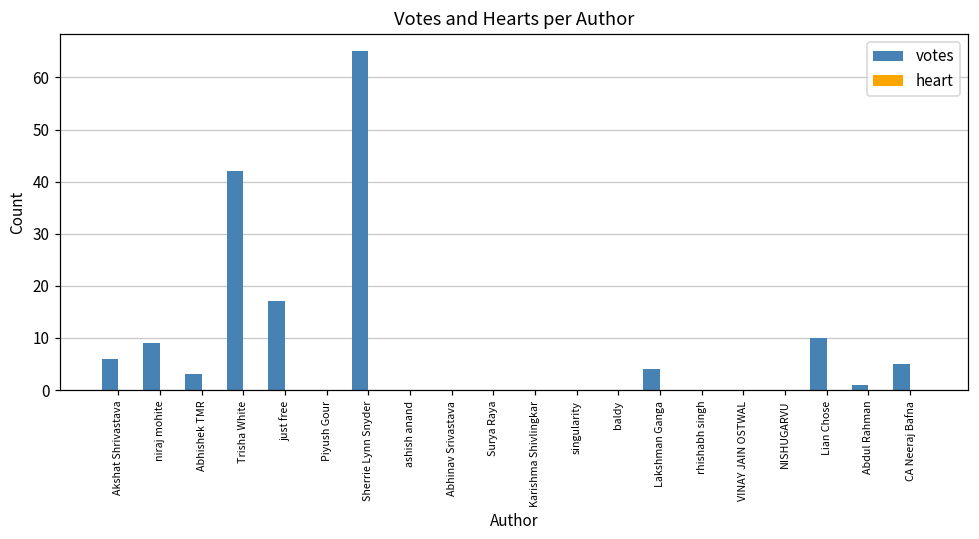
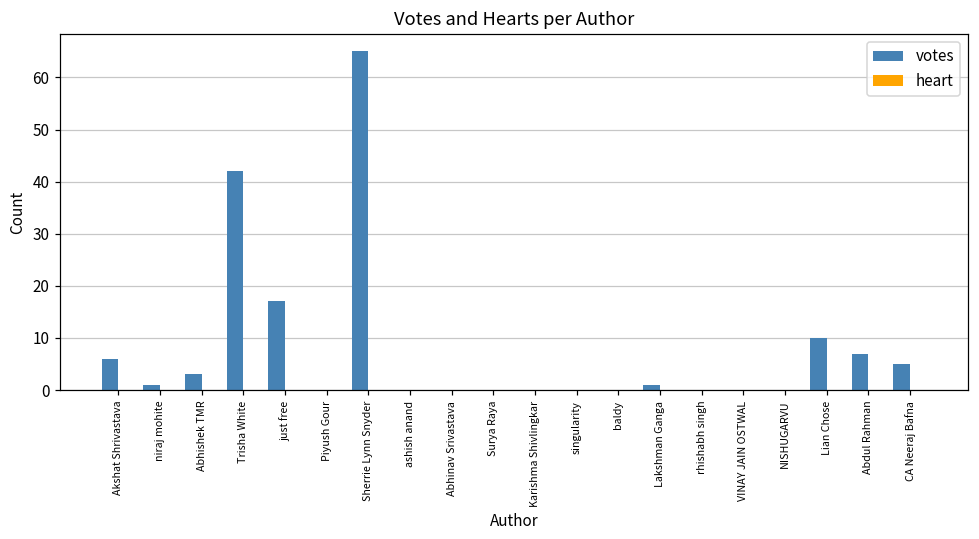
votes, niraj mohite: 9 -> 1
votes, Lakshman Ganga: 4 -> 1
votes, Abdul Rahman: 1 -> 7
